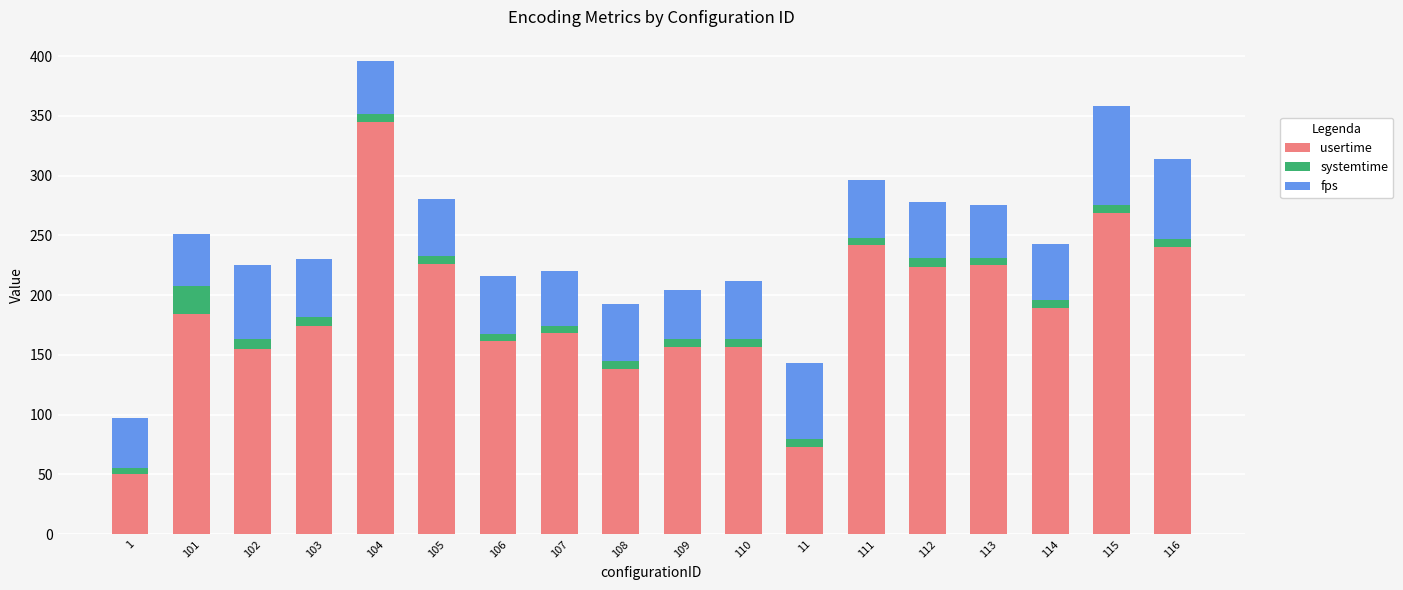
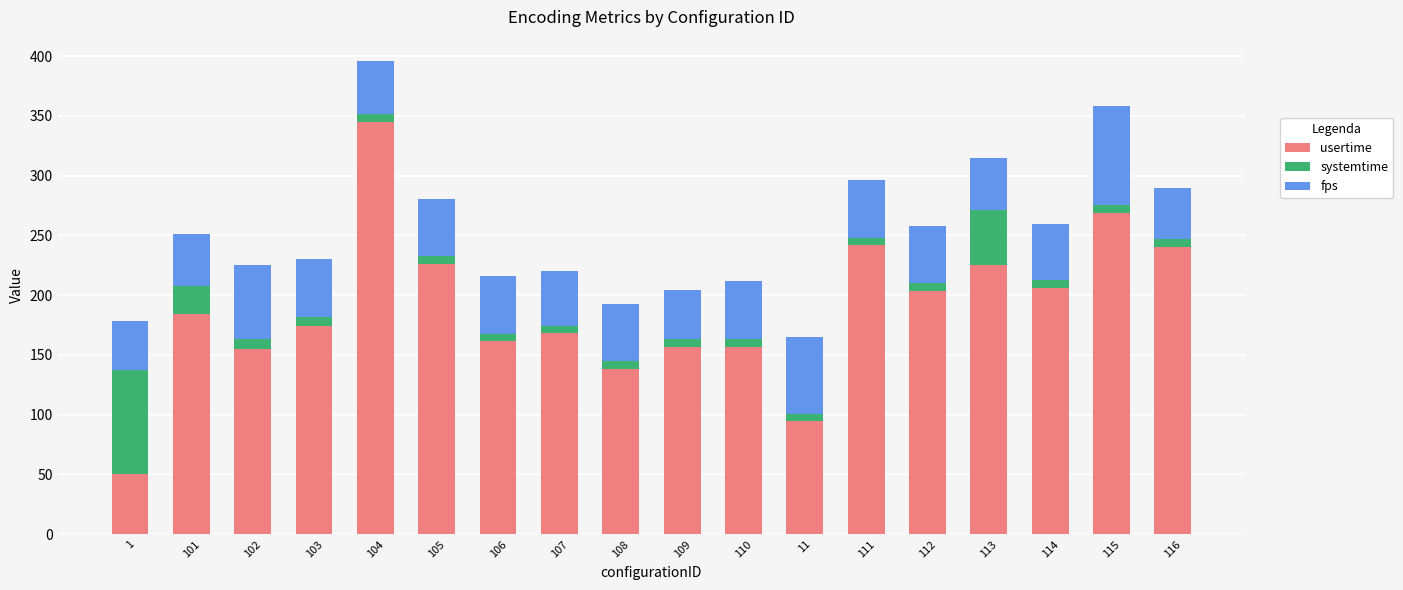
systemtime, 1: 5 -> 87
usertime, 11: 73 -> 94
usertime, 112: 224 -> 203
systemtime, 113: 7 -> 46
usertime, 114: 189 -> 206
fps, 116: 67 -> 43
